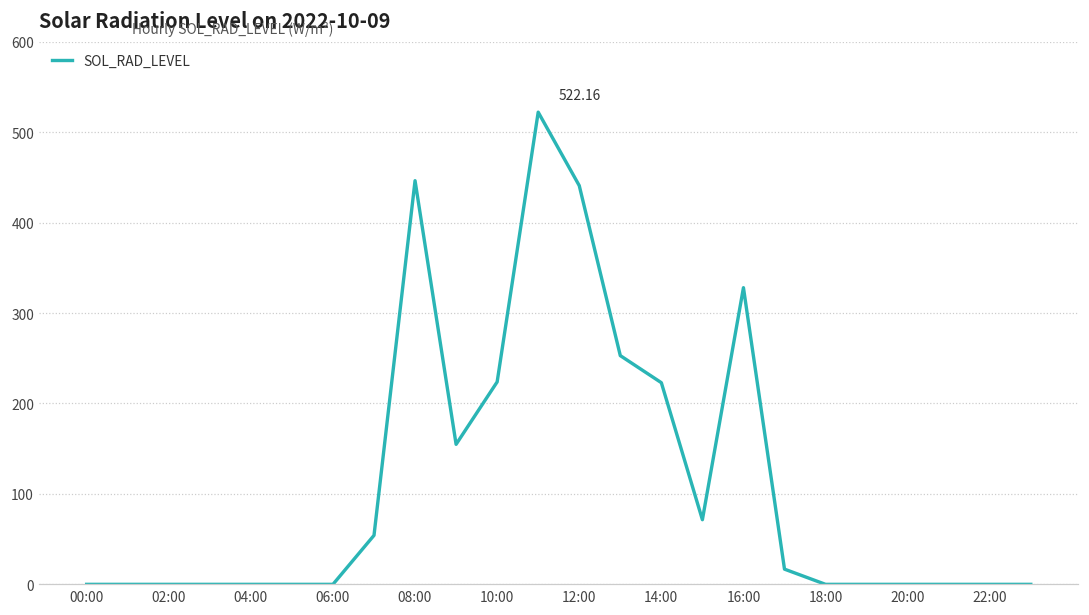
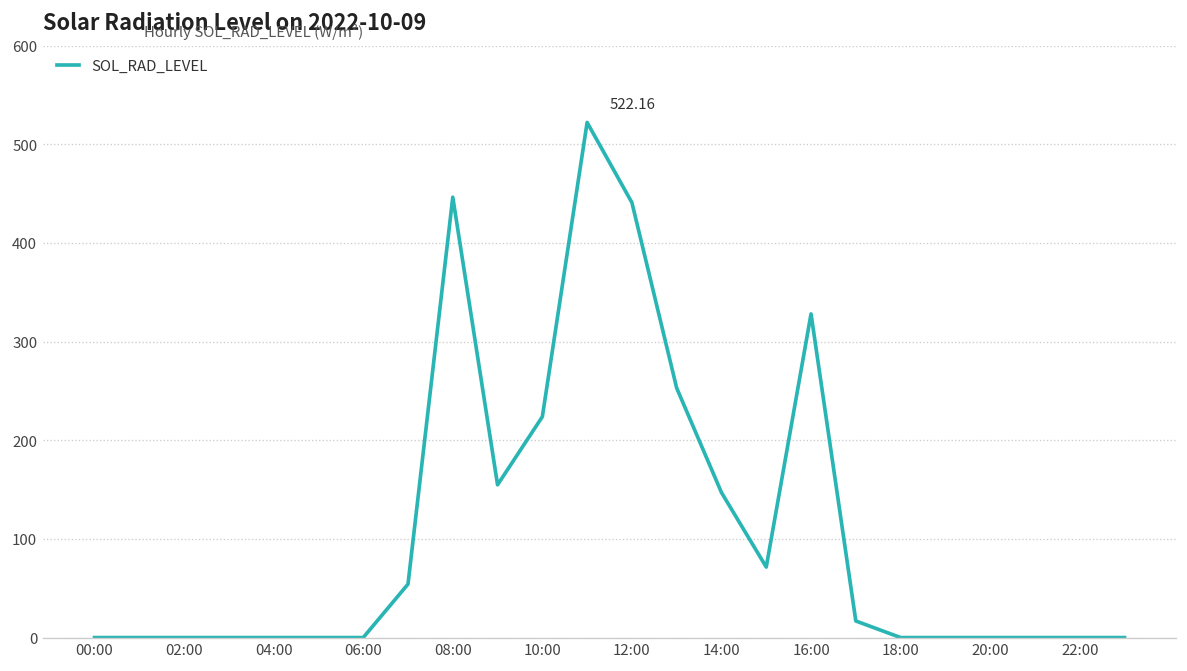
14:00: 220 -> 150
